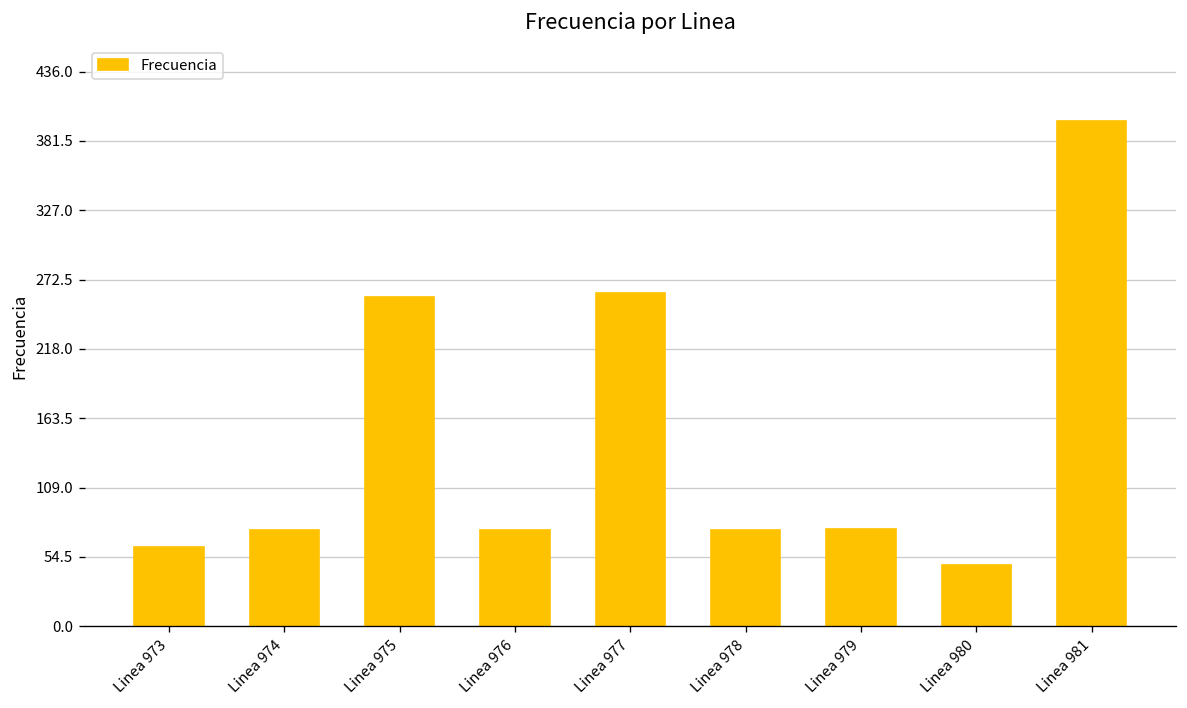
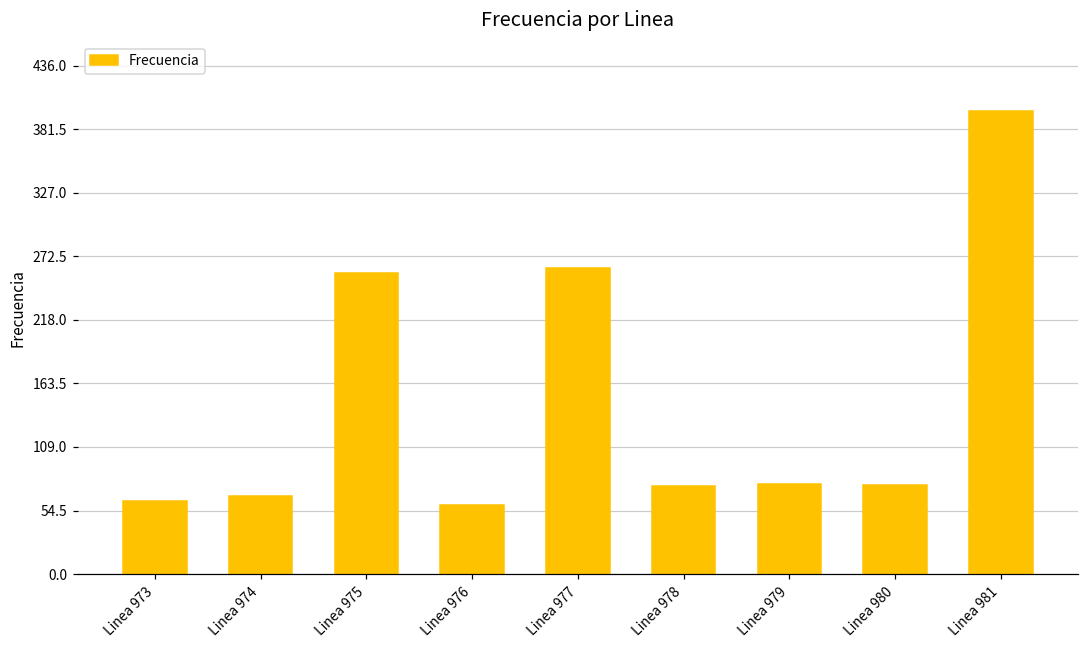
Linea 974: 76 -> 67
Linea 976: 76 -> 59
Linea 980: 48 -> 77
